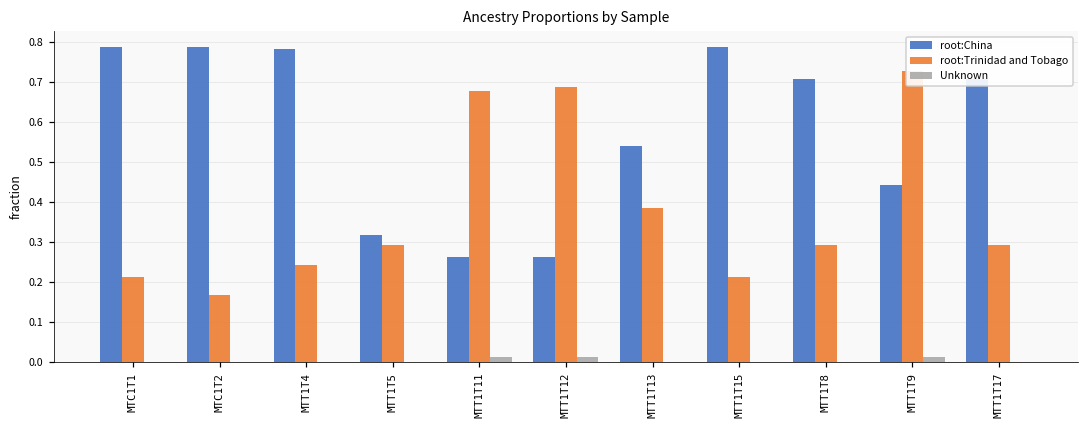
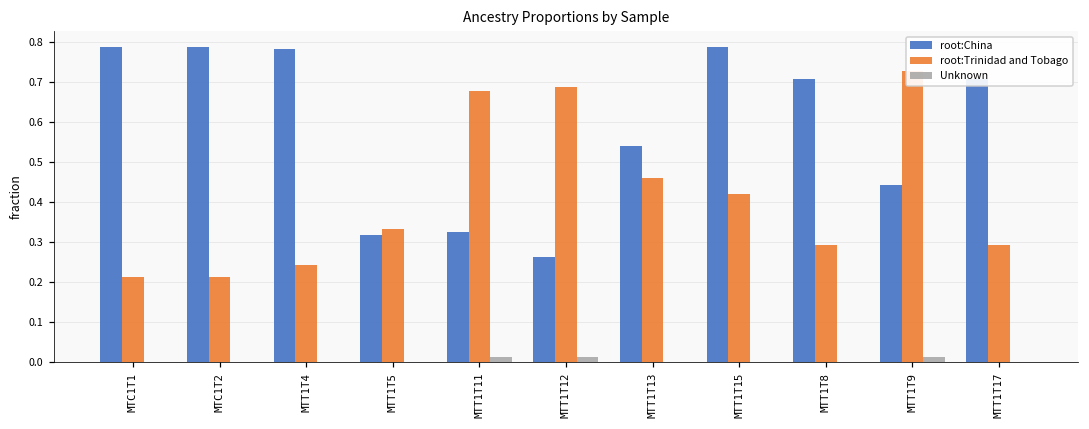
root:Trinidad and Tobago, MTC1T2: 0.17 -> 0.21
root:Trinidad and Tobago, MTT1T5: 0.29 -> 0.33
root:China, MTT1T11: 0.26 -> 0.32
root:Trinidad and Tobago, MTT1T13: 0.39 -> 0.46
root:Trinidad and Tobago, MTT1T15: 0.21 -> 0.42
